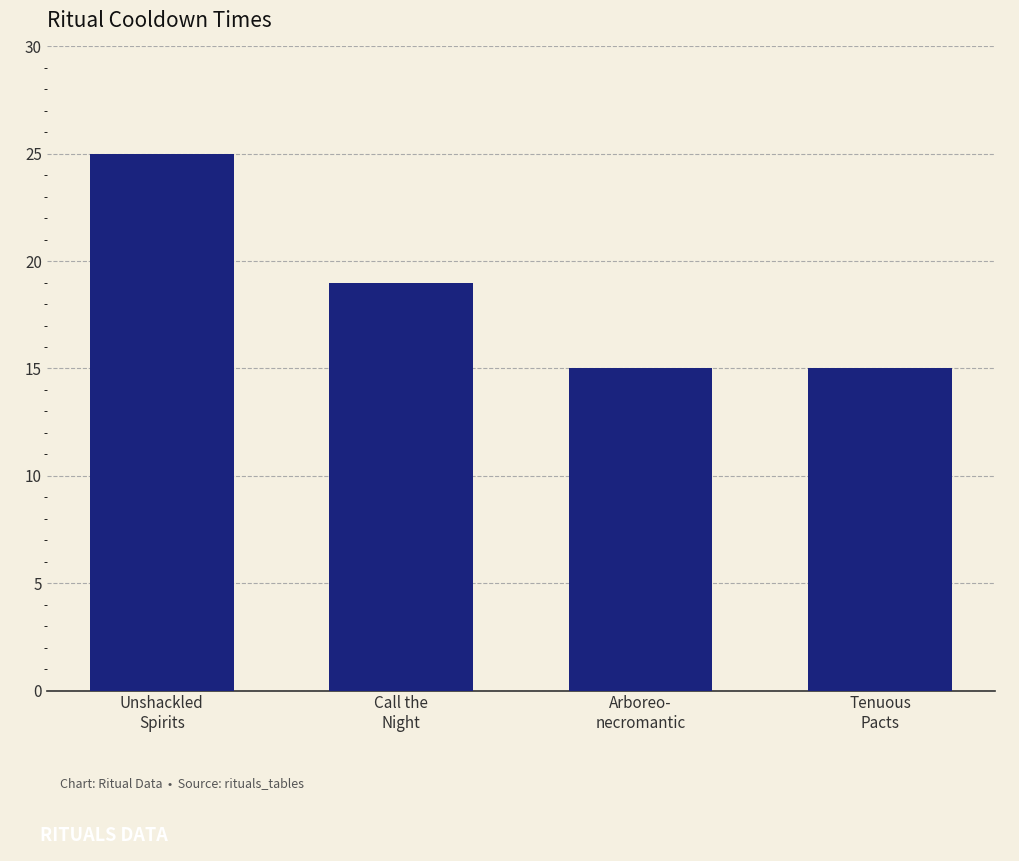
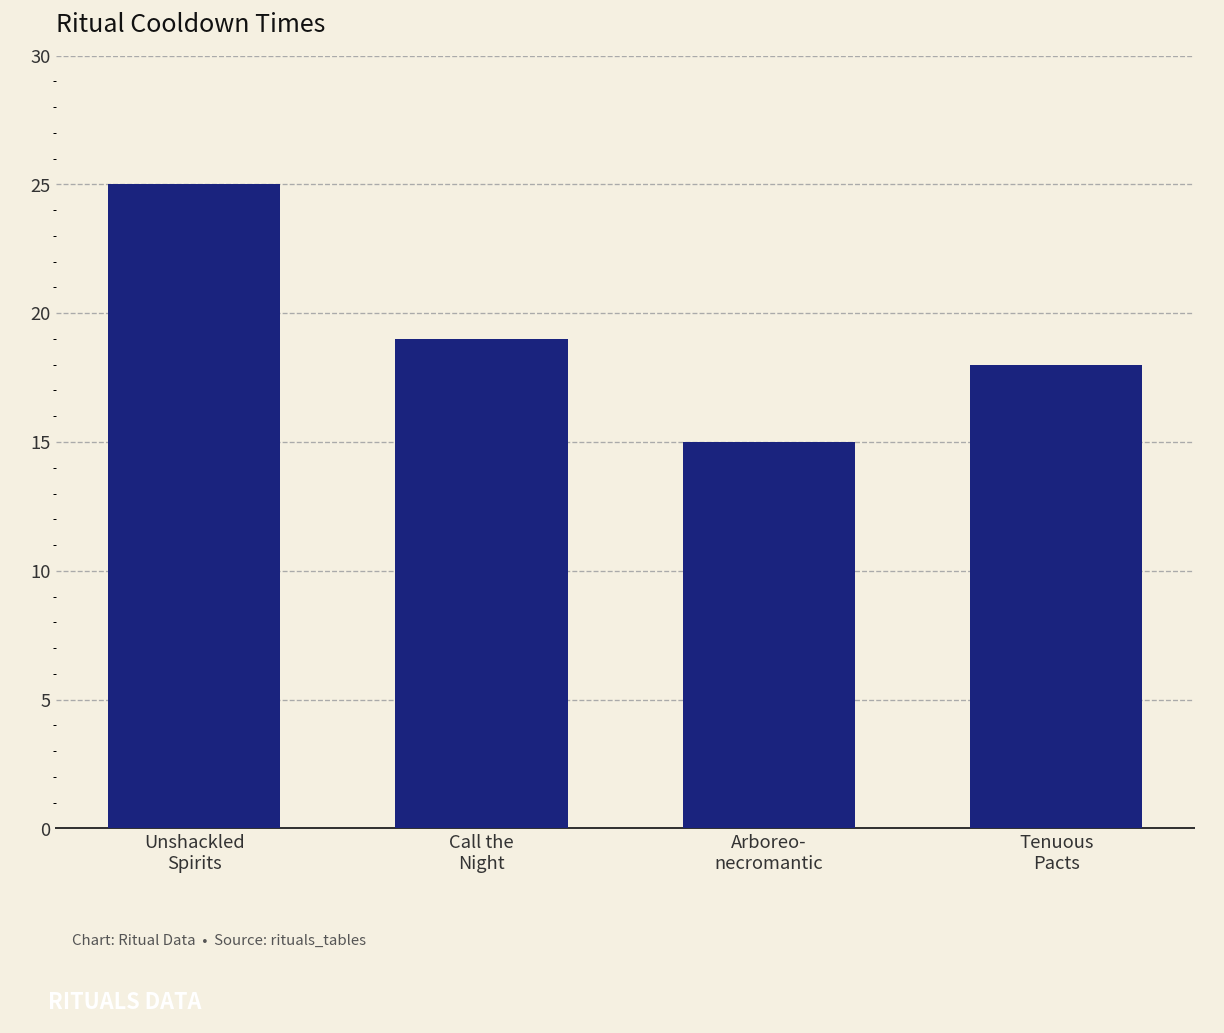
Tenuous Pacts: 15 -> 18
